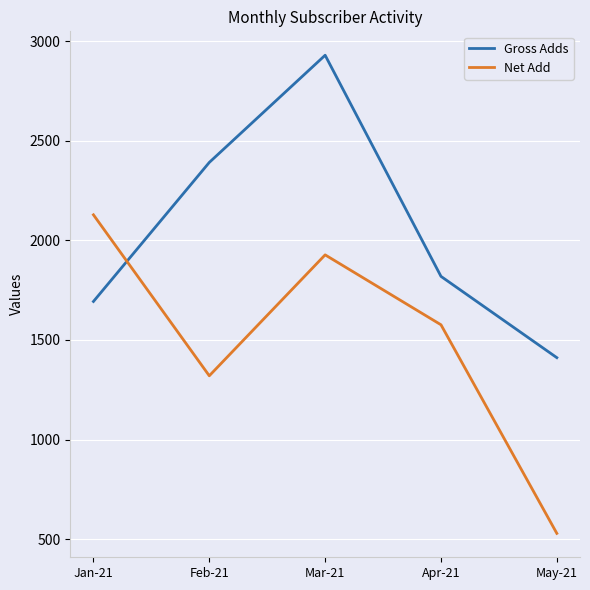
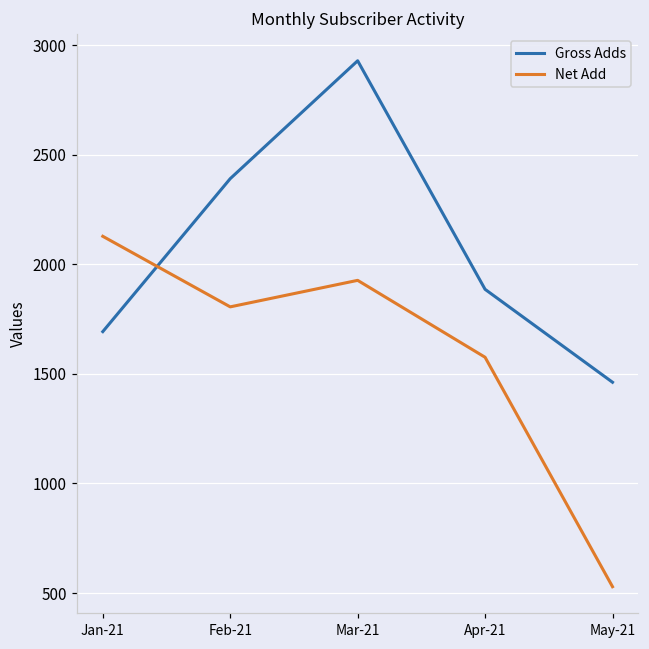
Net Add, Feb-21: 1320 -> 1810
Gross Adds, Apr-21: 1820 -> 1890
Gross Adds, May-21: 1410 -> 1460
